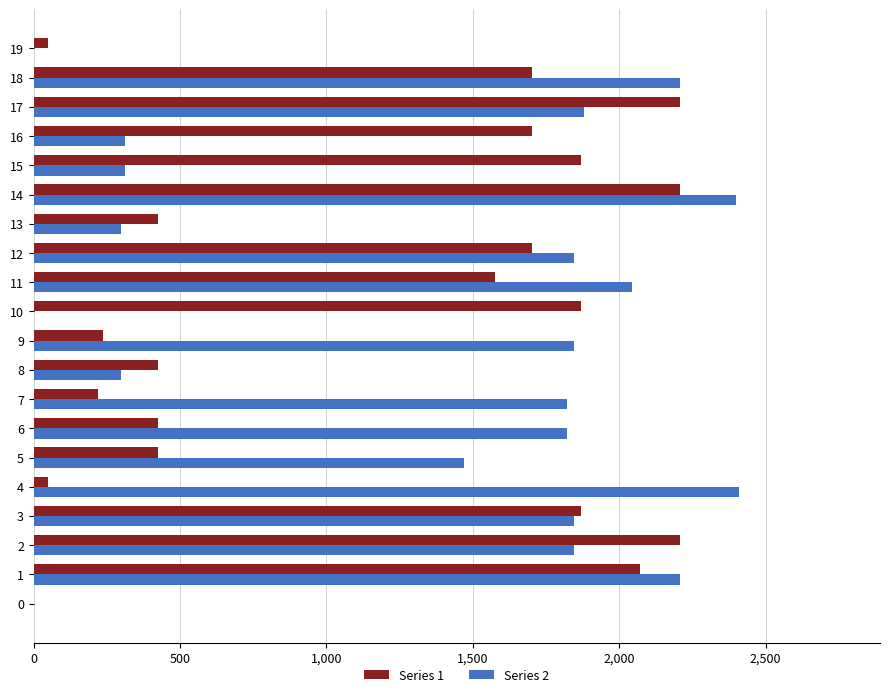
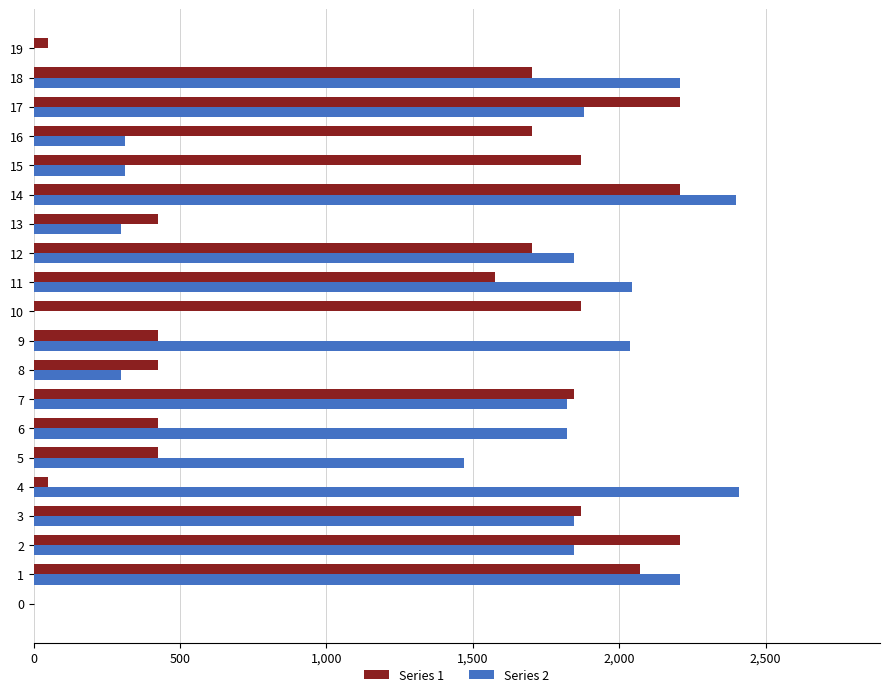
Series 1, 9: 240 -> 430
Series 2, 9: 1,850 -> 2,040
Series 1, 7: 220 -> 1,850
